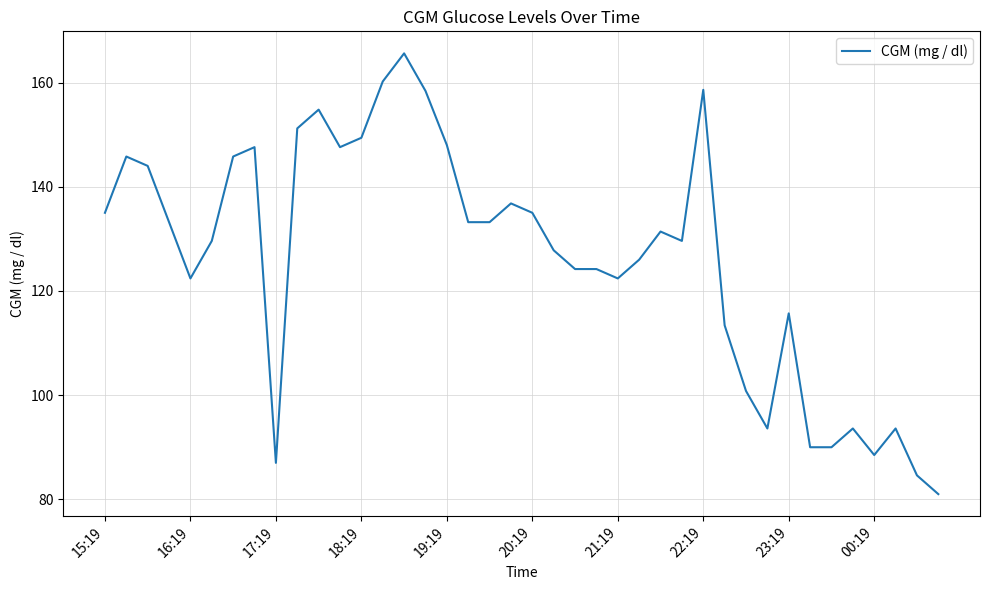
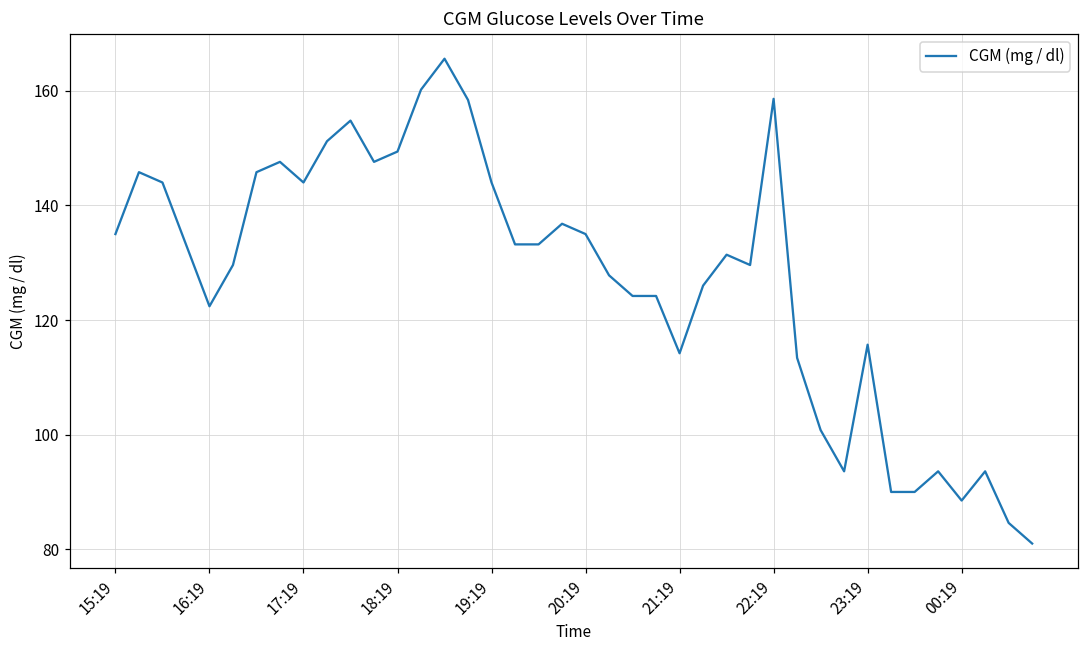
17:19: 87 -> 144
19:19: 148 -> 144
21:19: 122 -> 114
